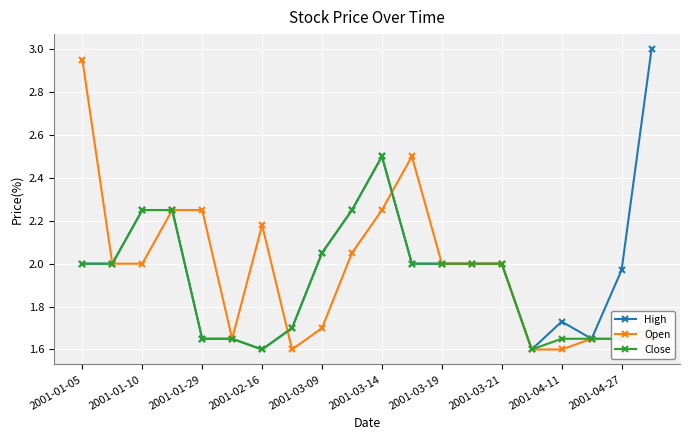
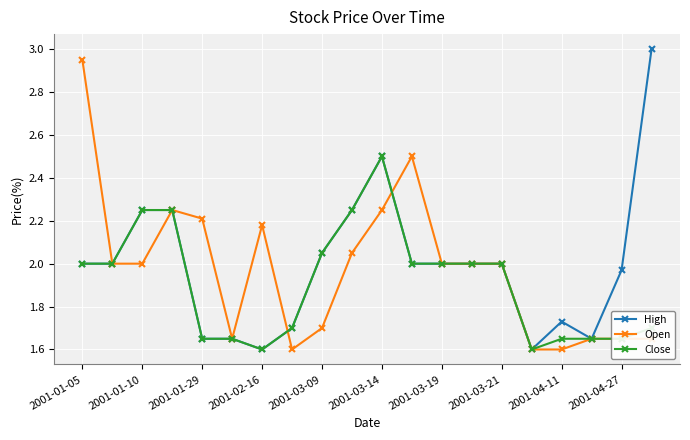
Open, 2001-01-29: 2.25 -> 2.21
